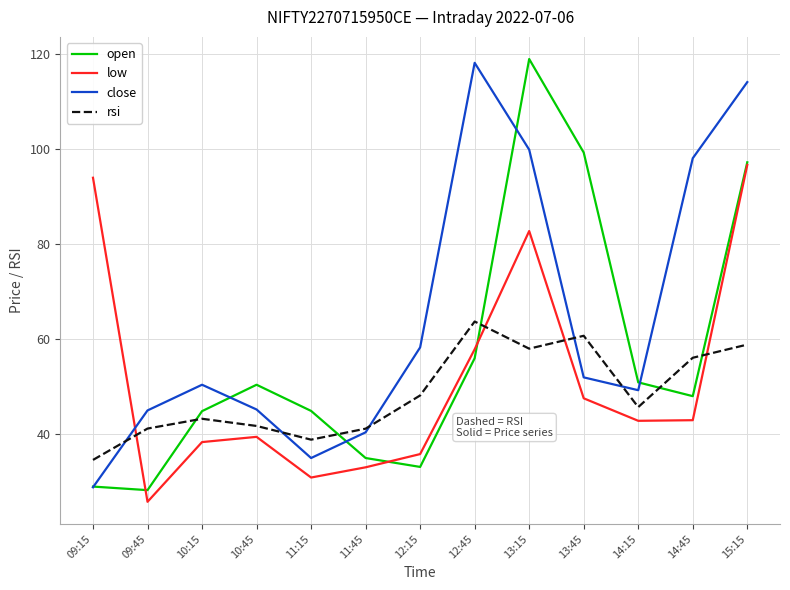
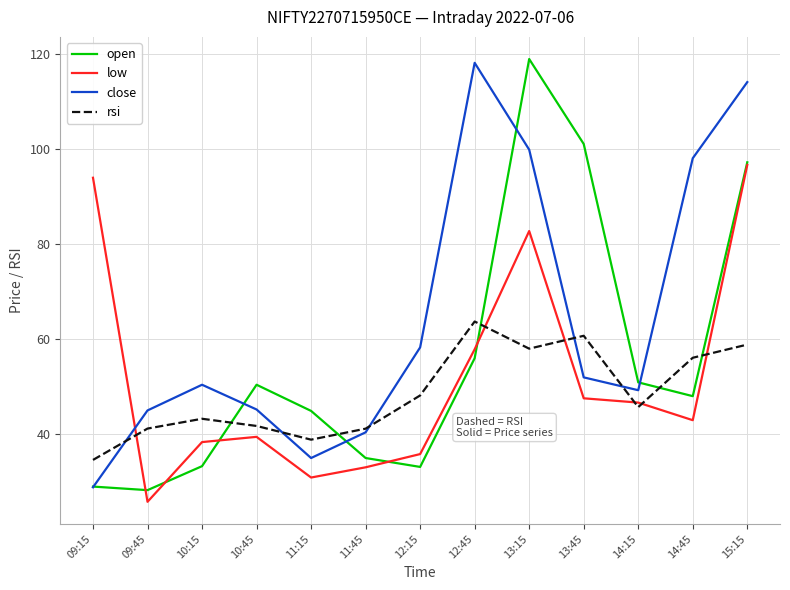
open, 10:15: 45 -> 33
open, 13:45: 99 -> 101
low, 14:15: 43 -> 47
